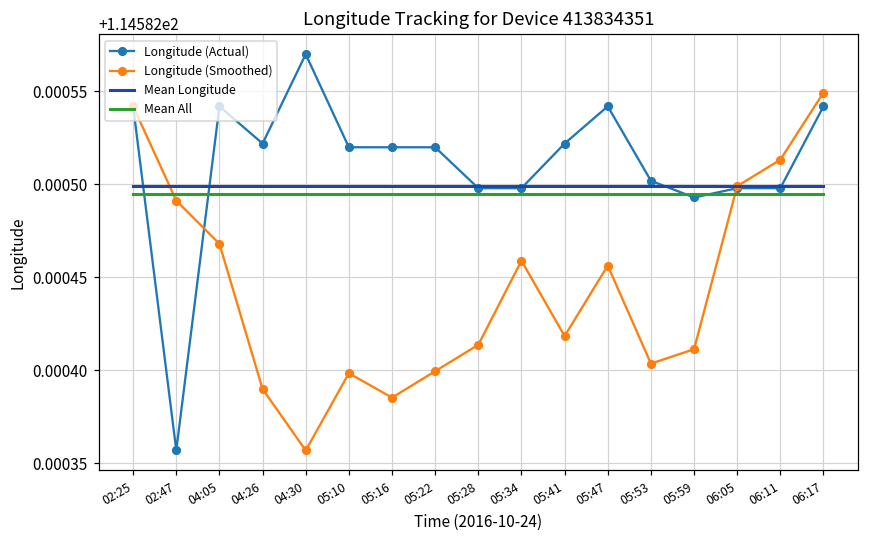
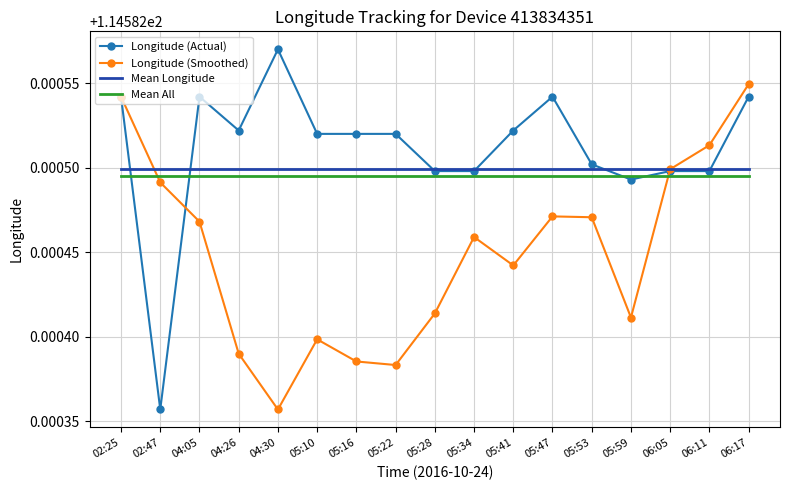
Longitude (Smoothed), 05:22: 114.582400 -> 114.582383
Longitude (Smoothed), 05:41: 114.582419 -> 114.582442
Longitude (Smoothed), 05:47: 114.582456 -> 114.582471
Longitude (Smoothed), 05:53: 114.582404 -> 114.582471
